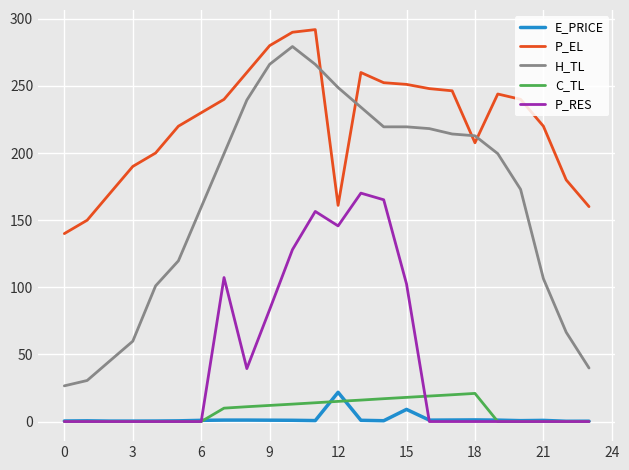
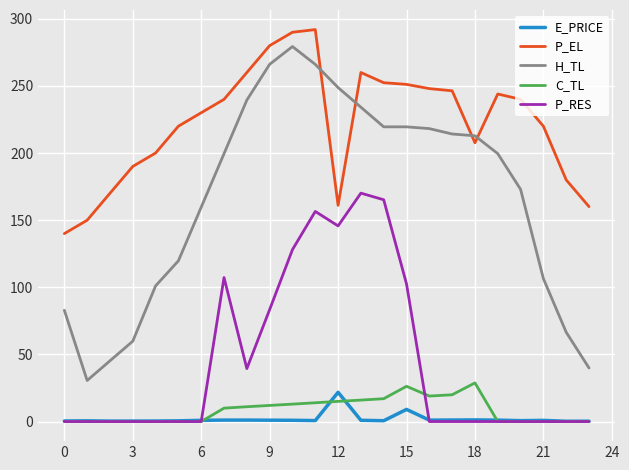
H_TL, 0: 27 -> 83
C_TL, 15: 18 -> 26
C_TL, 18: 21 -> 29
